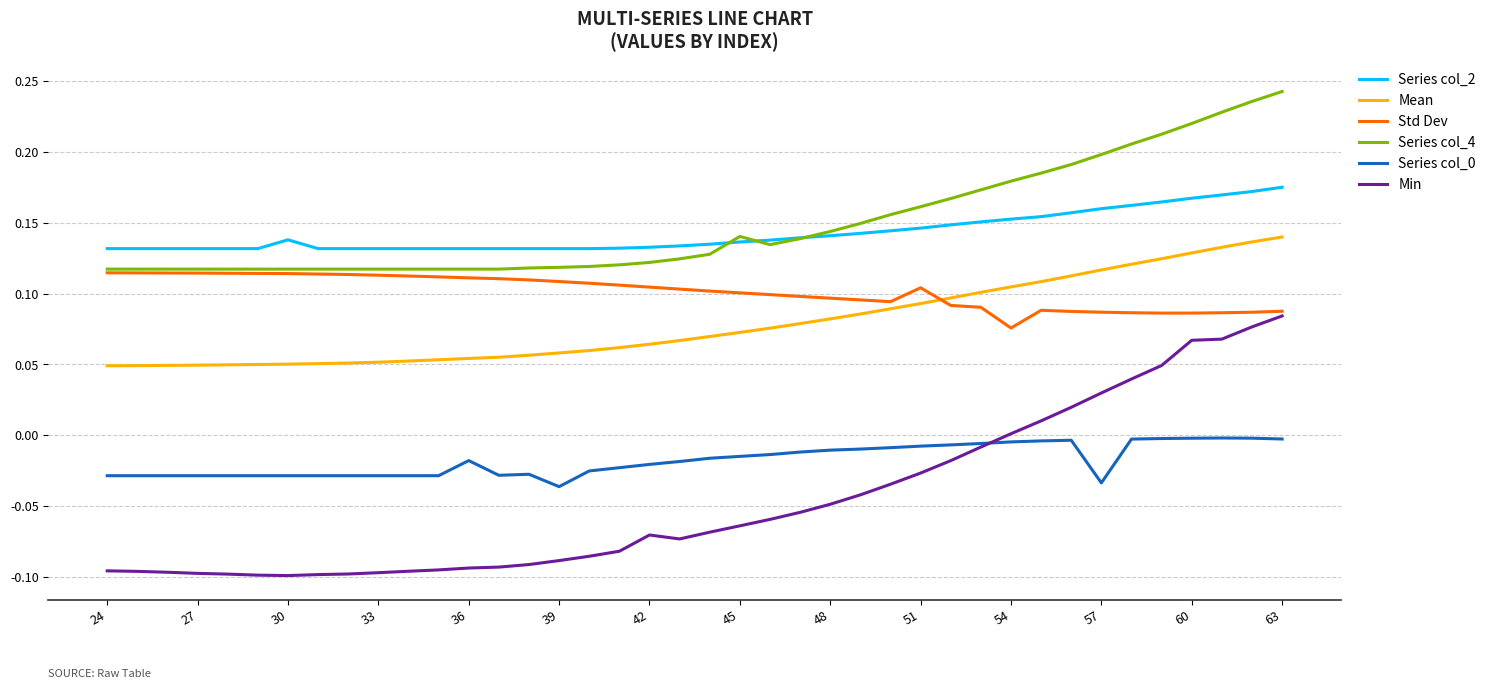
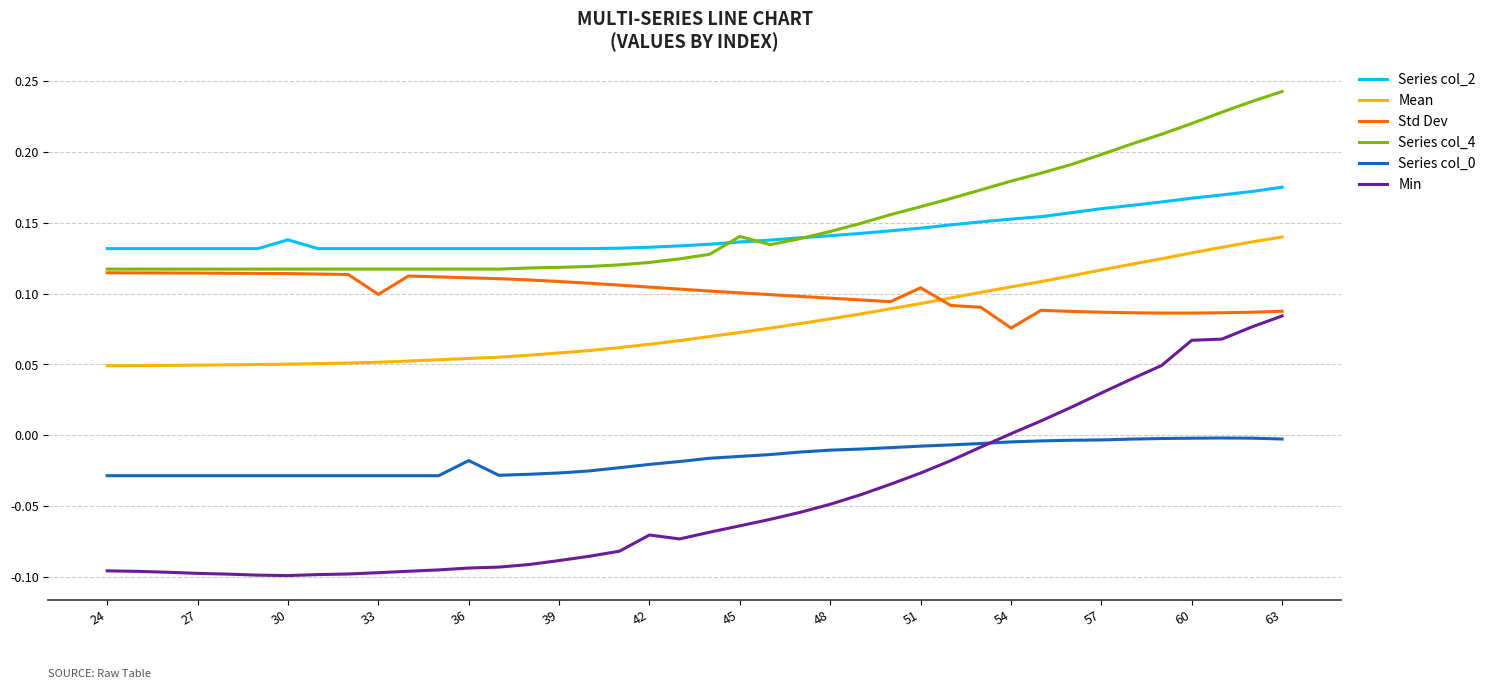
Std Dev, 33: 0.113 -> 0.099
Series col_0, 39: -0.036 -> -0.027
Series col_0, 57: -0.034 -> -0.003
